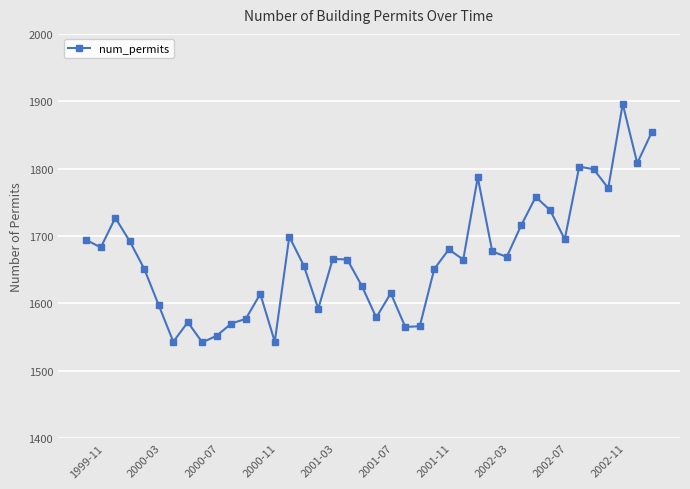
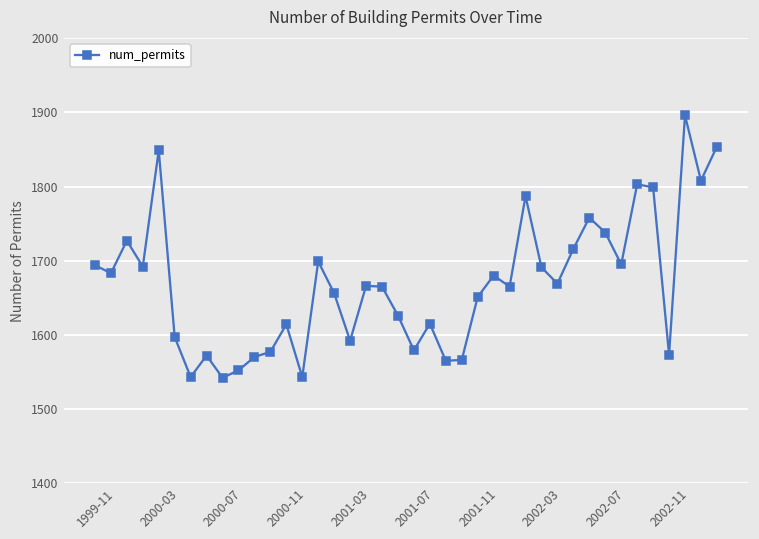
2000-03: 1650 -> 1850
2002-03: 1680 -> 1690
2002-11: 1770 -> 1570
